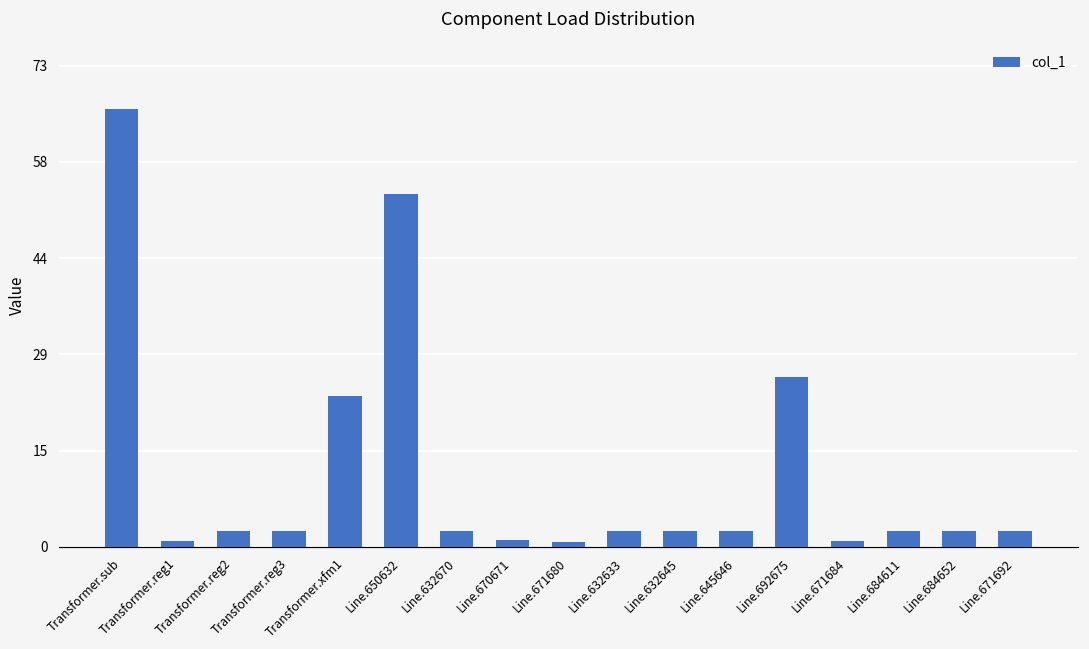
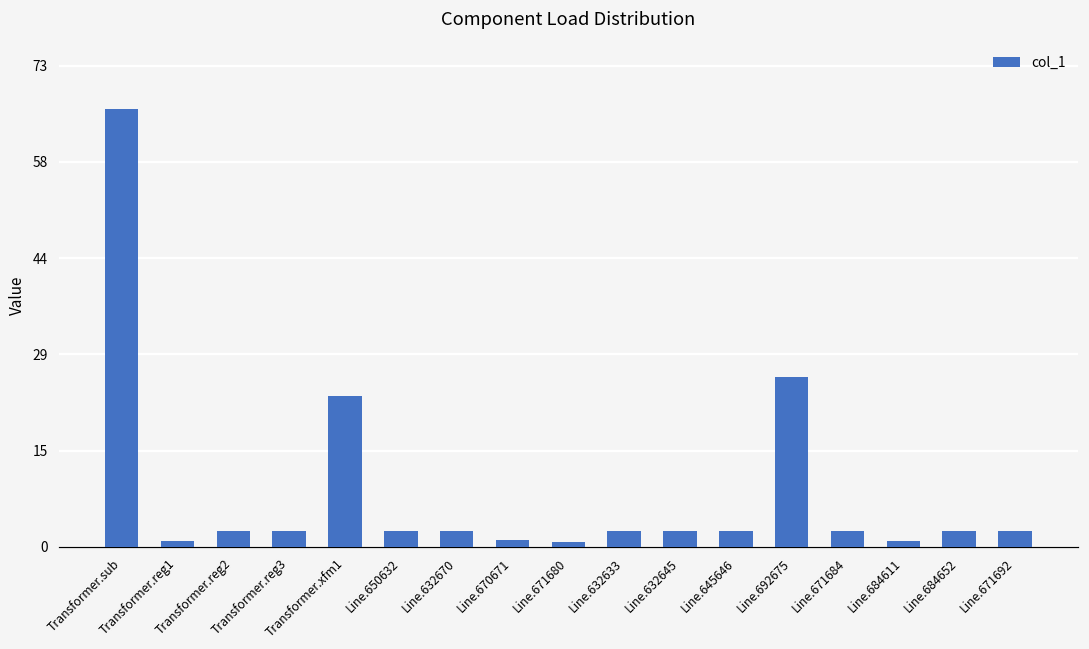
Line.650632: 54 -> 2
Line.671684: 1 -> 2
Line.684611: 2 -> 1
